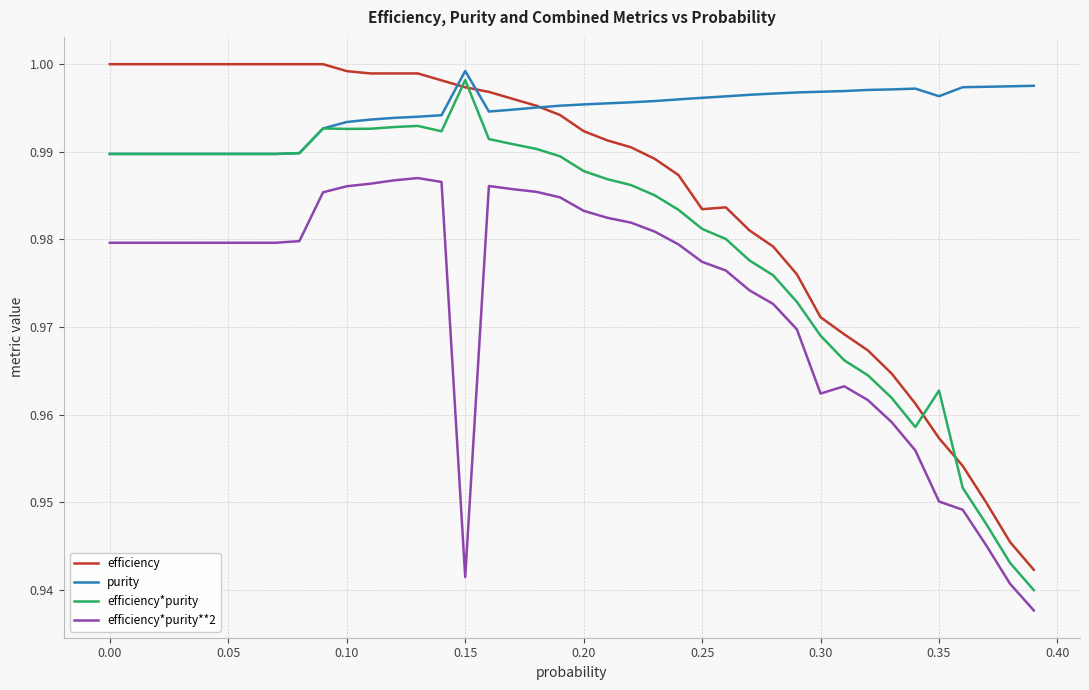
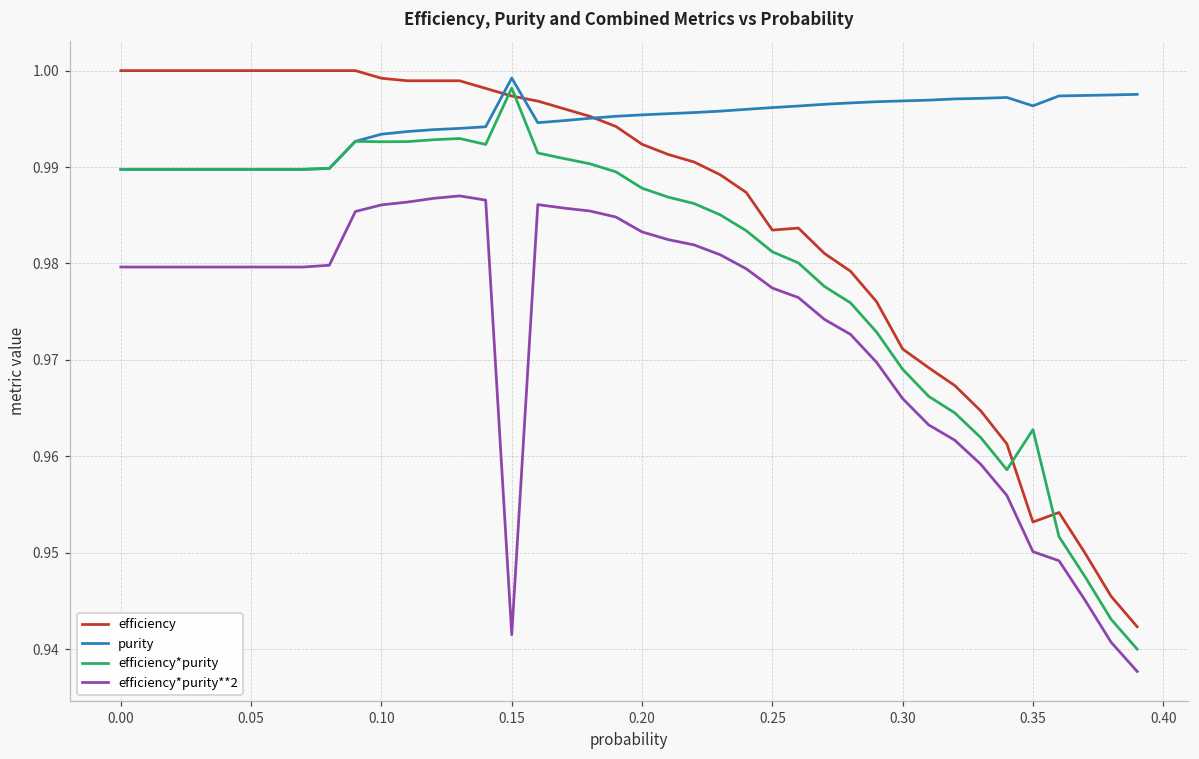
efficiency*purity**2, 0.30: 0.962 -> 0.966
efficiency, 0.35: 0.957 -> 0.953
